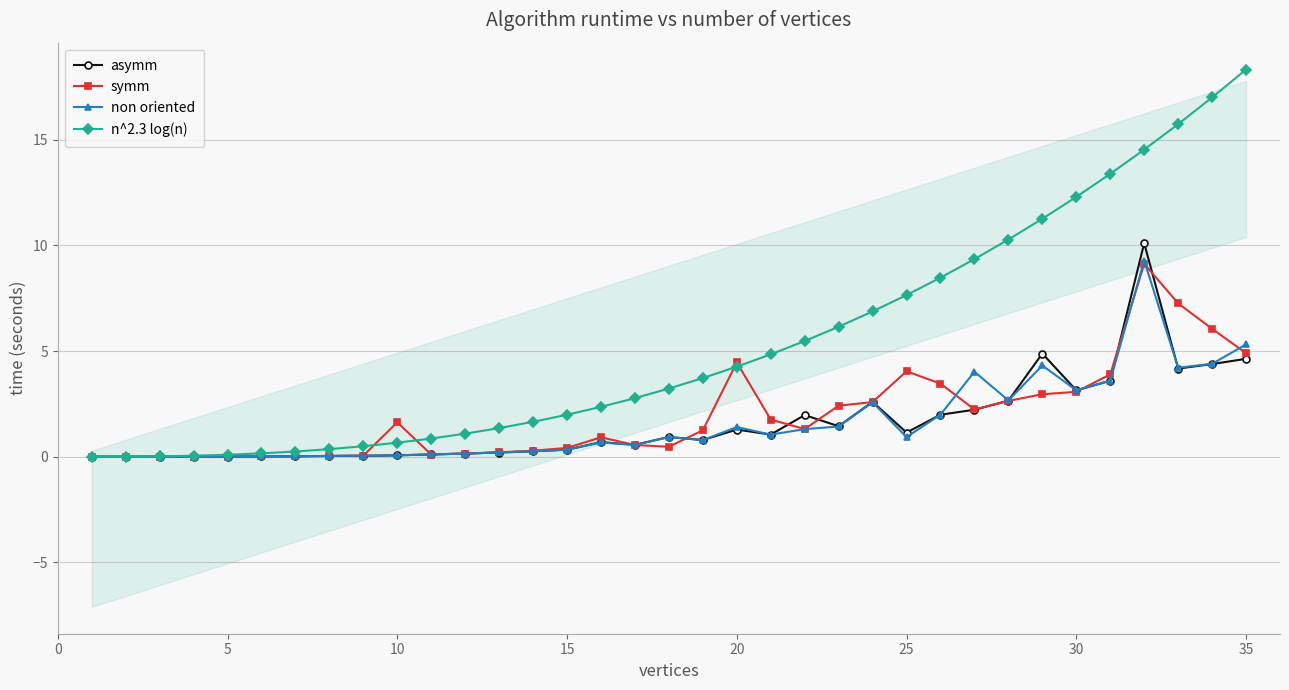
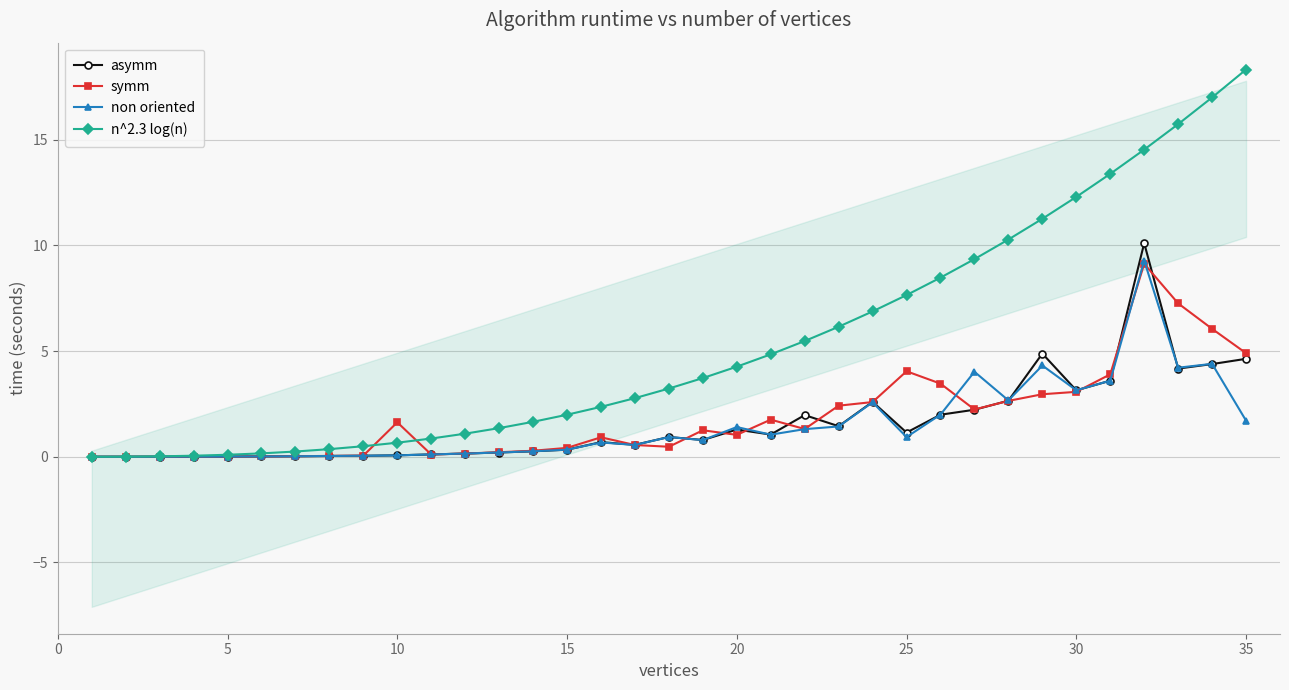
symm, 20: 4.5 -> 1.0
non oriented, 35: 5.3 -> 1.7
